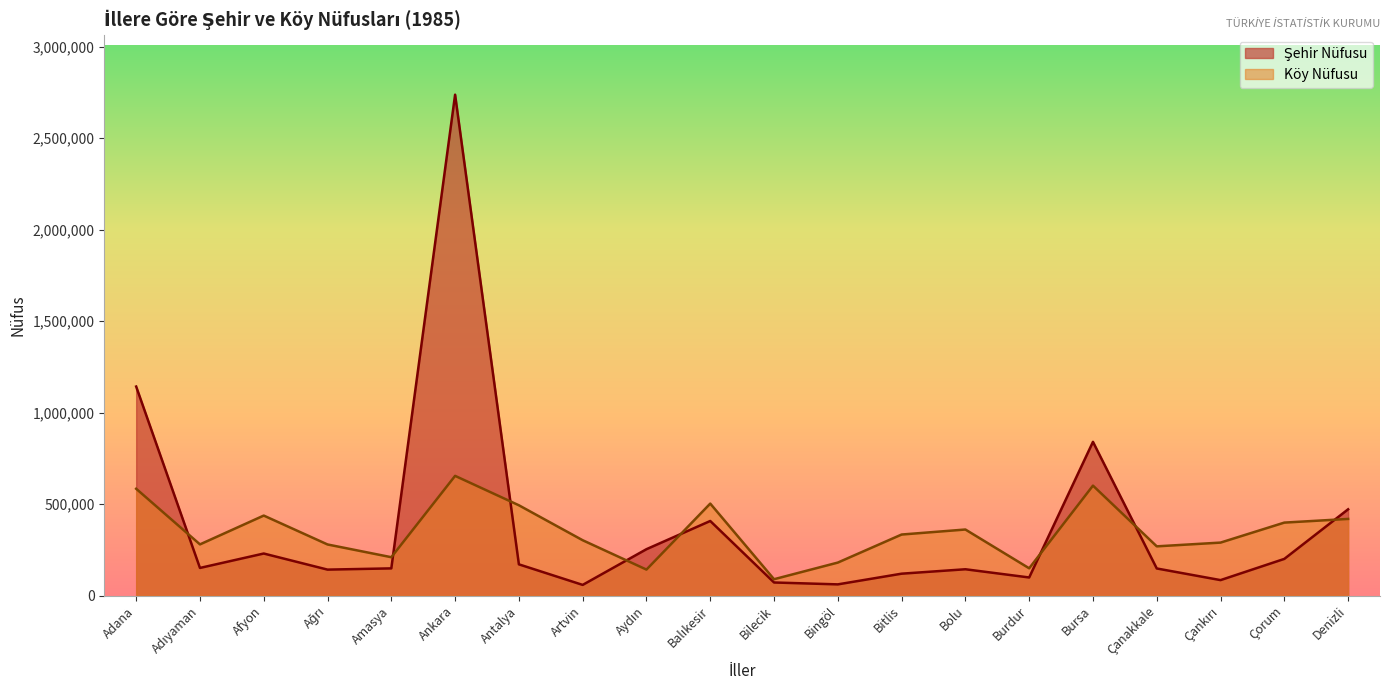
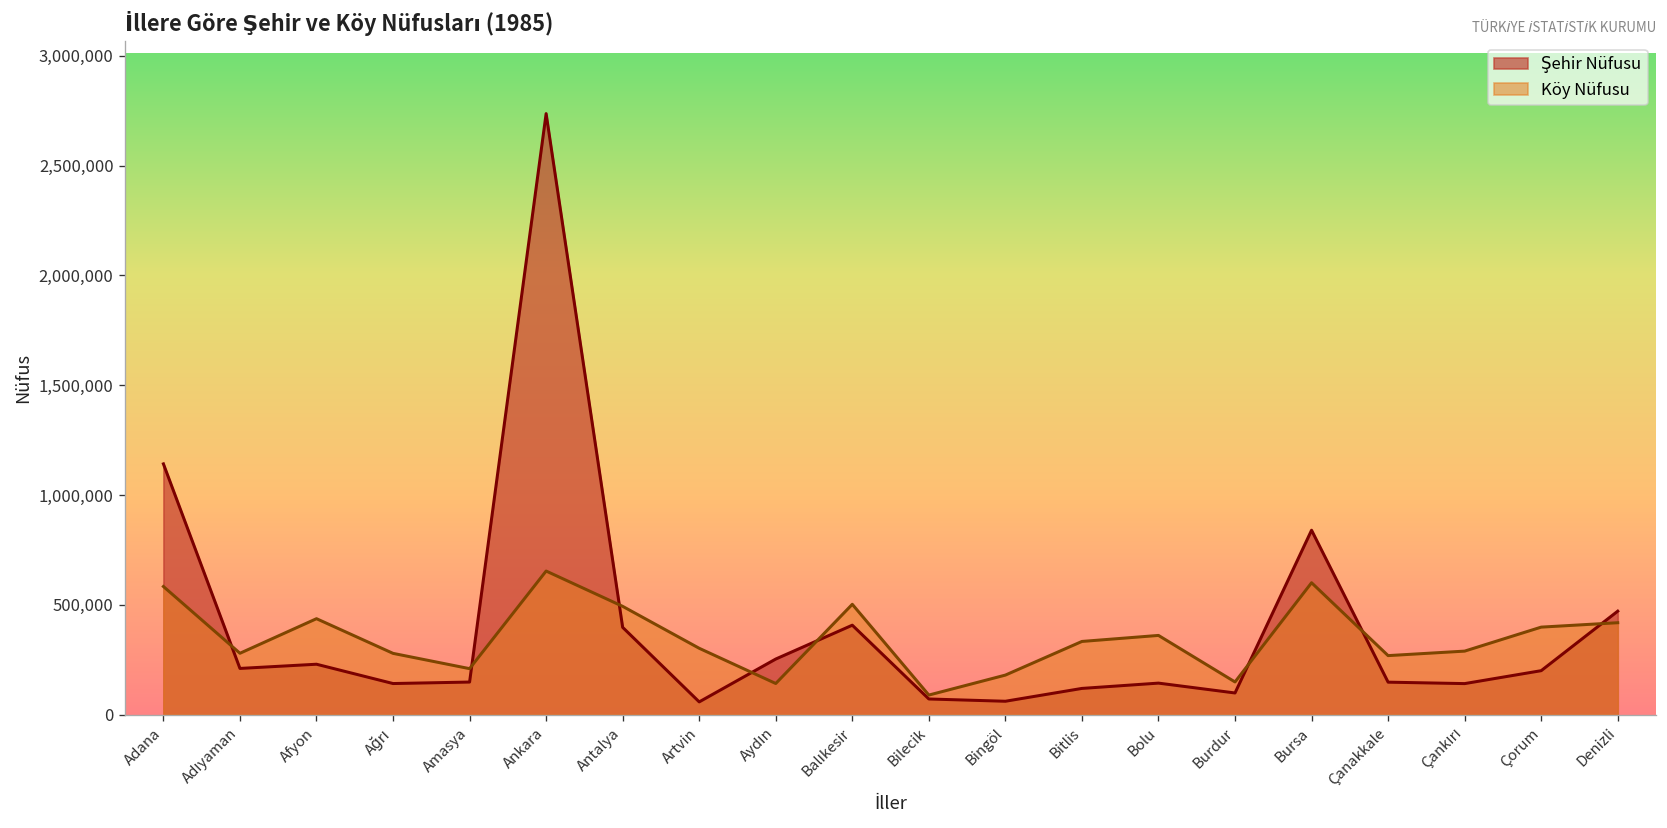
Şehir Nüfusu, Adıyaman: 150,000 -> 210,000
Şehir Nüfusu, Antalya: 170,000 -> 400,000
Şehir Nüfusu, Çankırı: 80,000 -> 140,000
